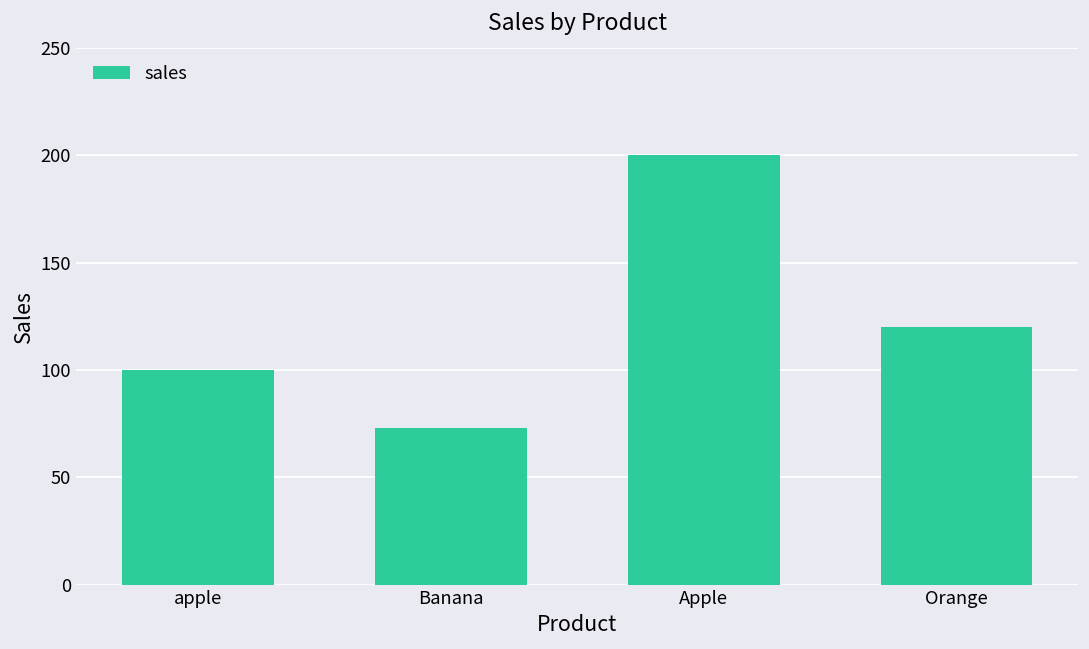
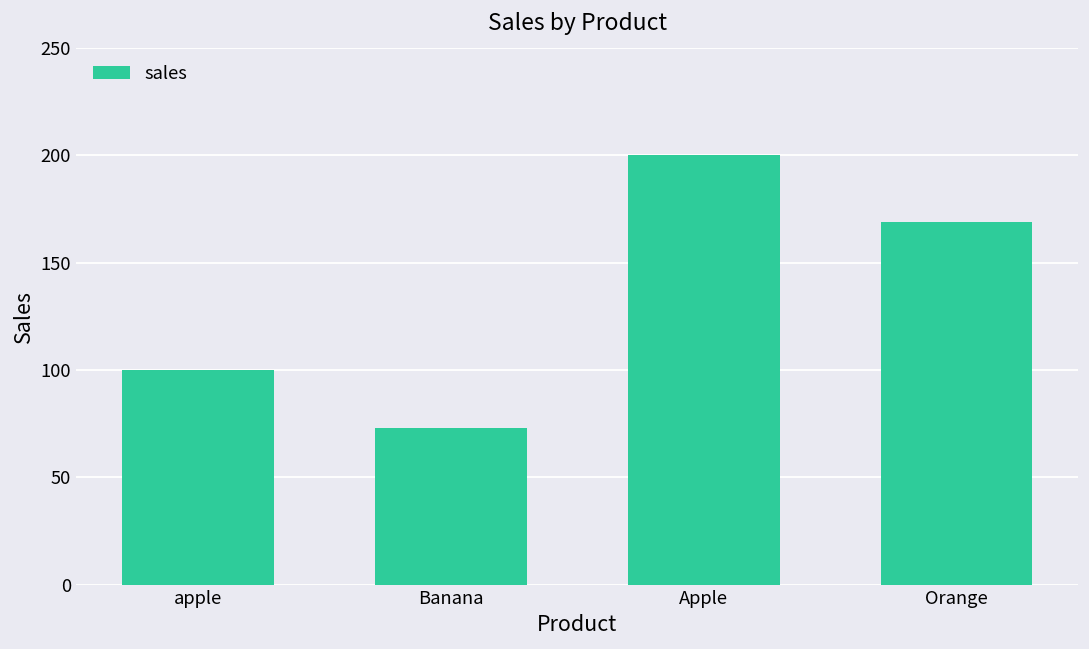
Orange: 120 -> 169
